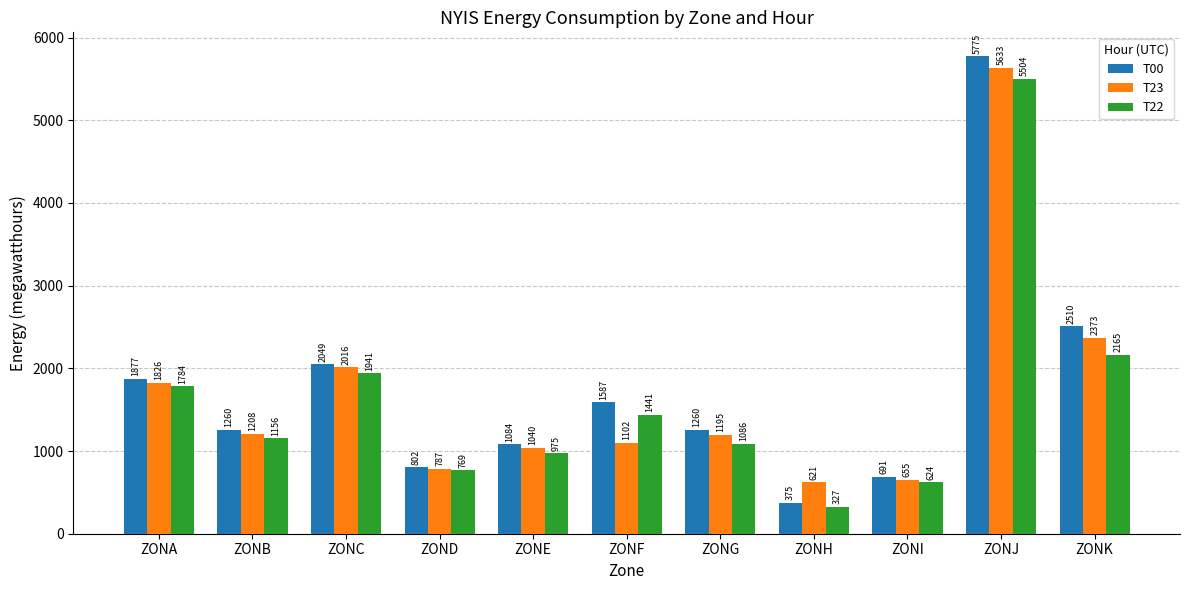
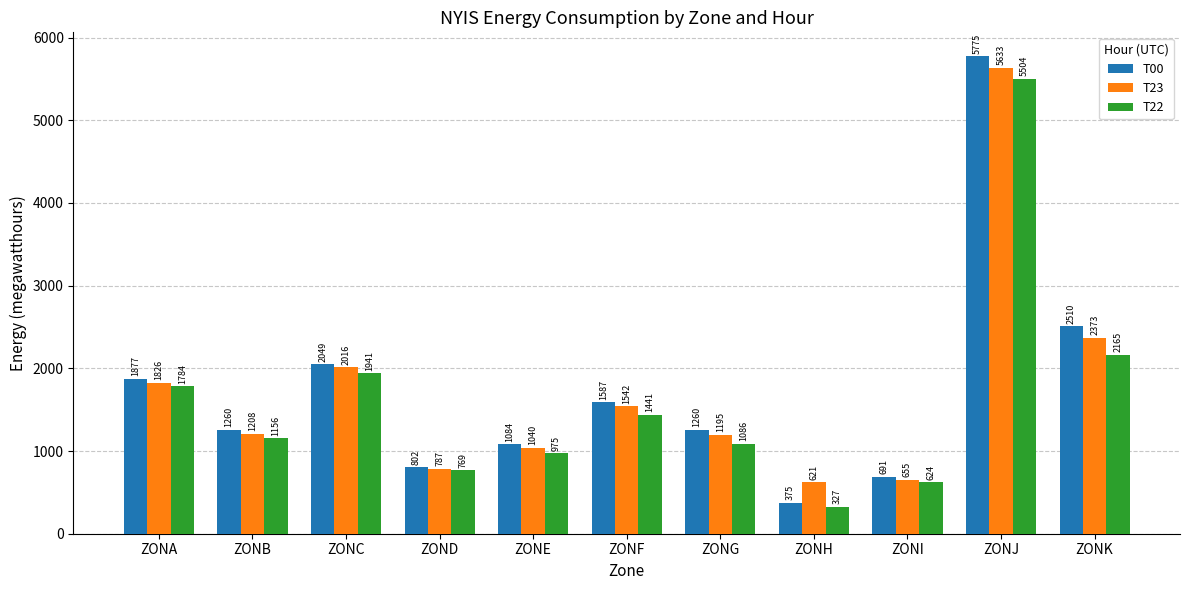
T23, ZONF: 1102 -> 1542
